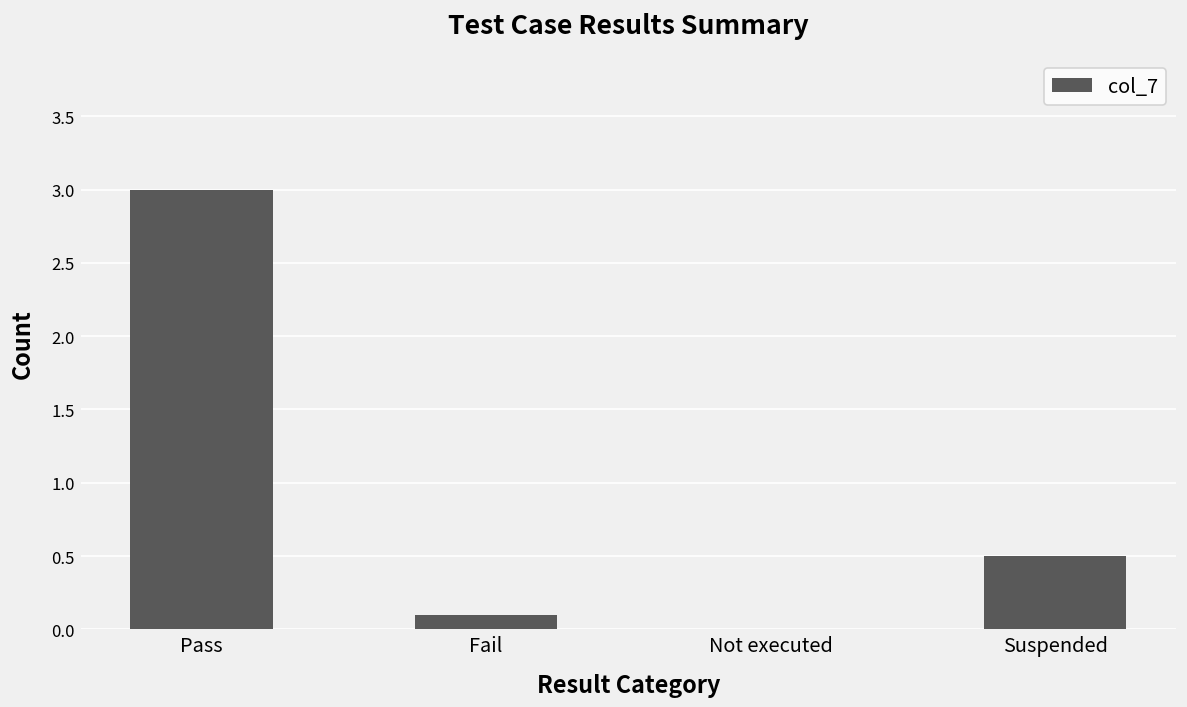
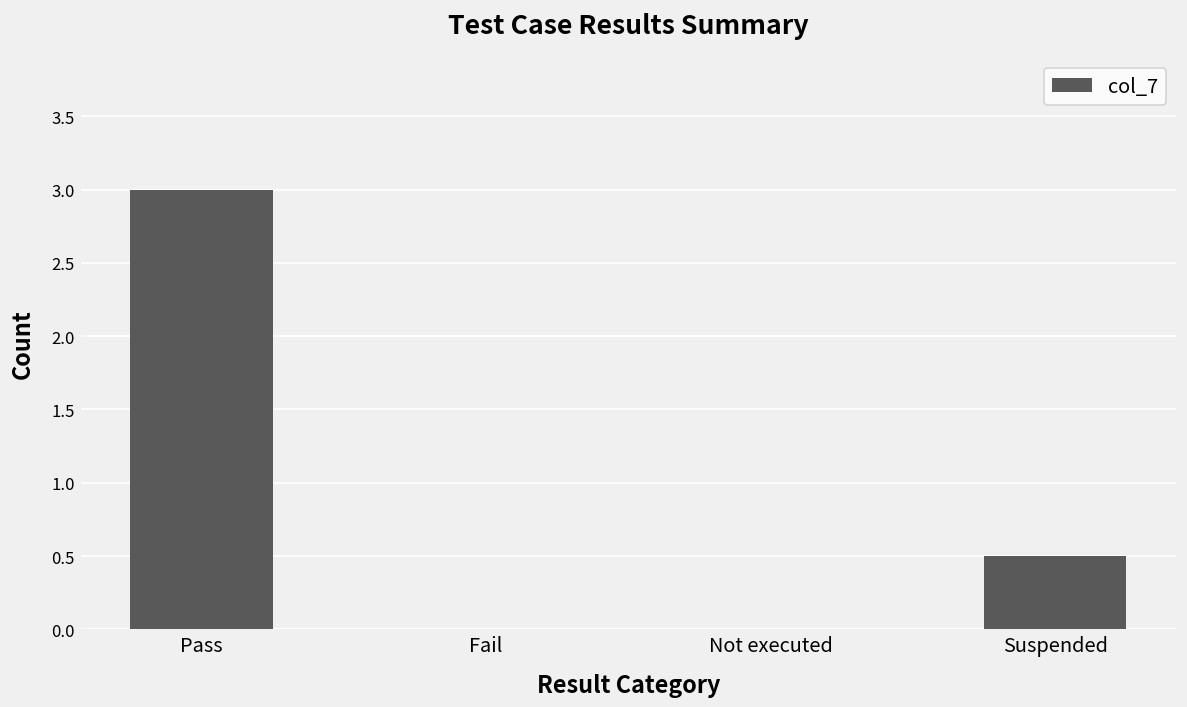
Fail: 0.1 -> 0.0
